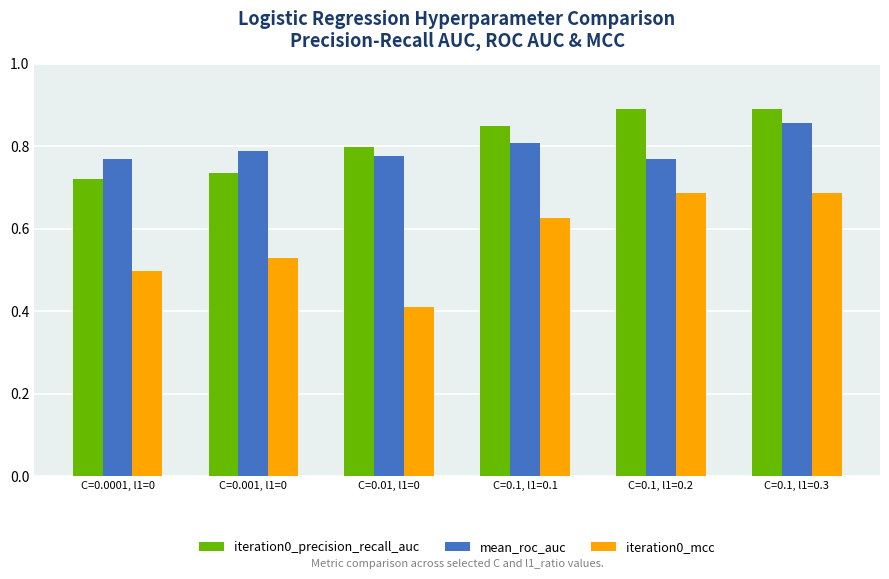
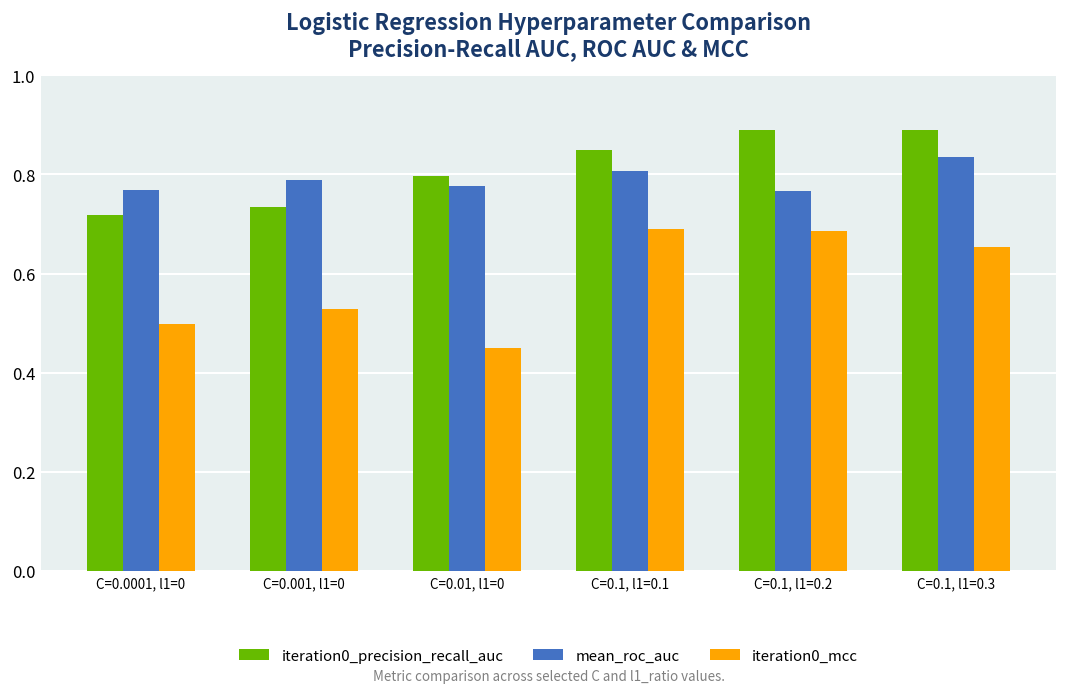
iteration0_mcc, C=0.01, l1=0: 0.41 -> 0.45
iteration0_mcc, C=0.1, l1=0.1: 0.63 -> 0.69
mean_roc_auc, C=0.1, l1=0.3: 0.86 -> 0.84
iteration0_mcc, C=0.1, l1=0.3: 0.69 -> 0.65
